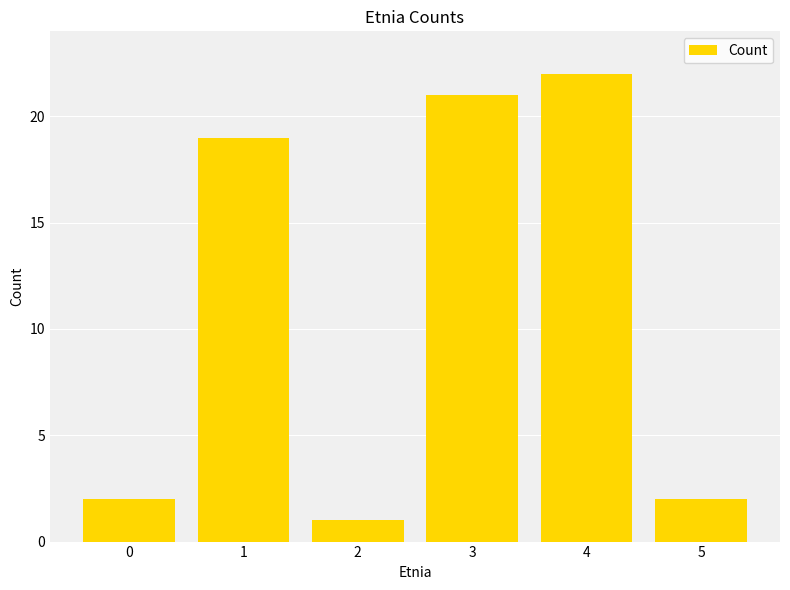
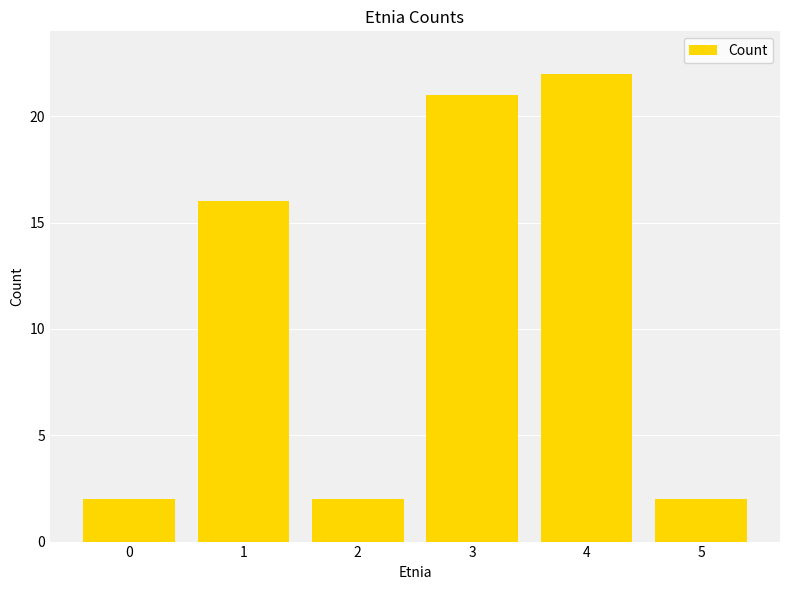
1: 19 -> 16
2: 1 -> 2
